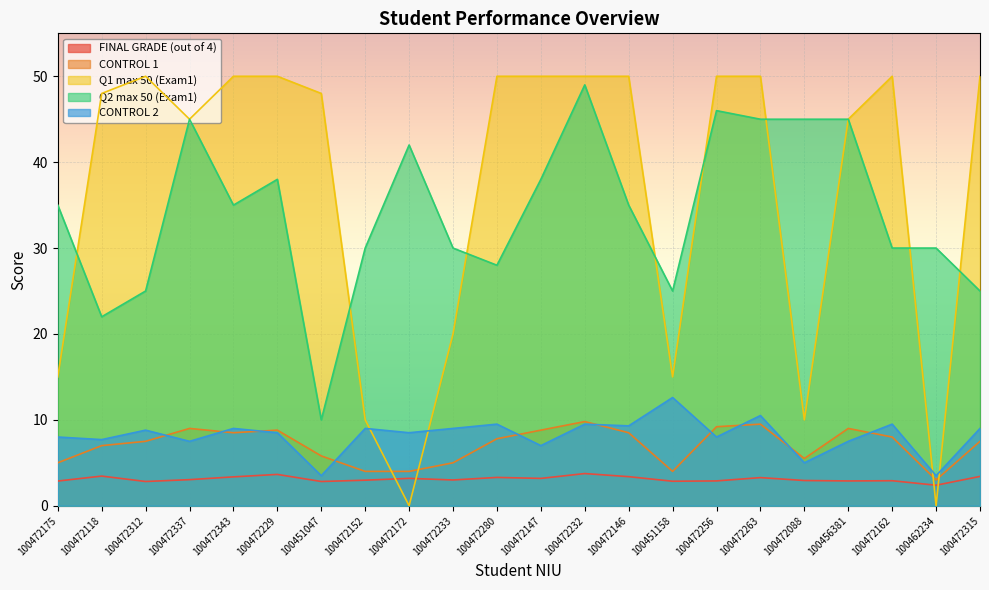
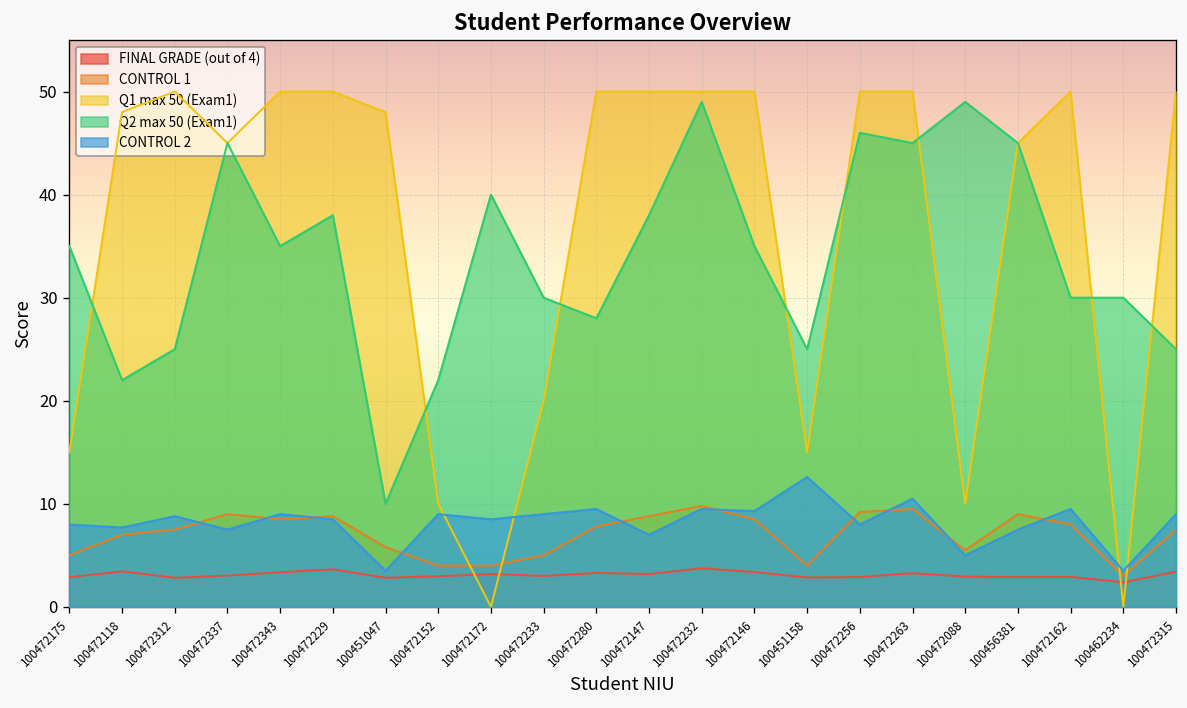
Q2 max 50 (Exam1), 100472152: 30 -> 22
Q2 max 50 (Exam1), 100472172: 42 -> 40
Q2 max 50 (Exam1), 100472088: 45 -> 49
